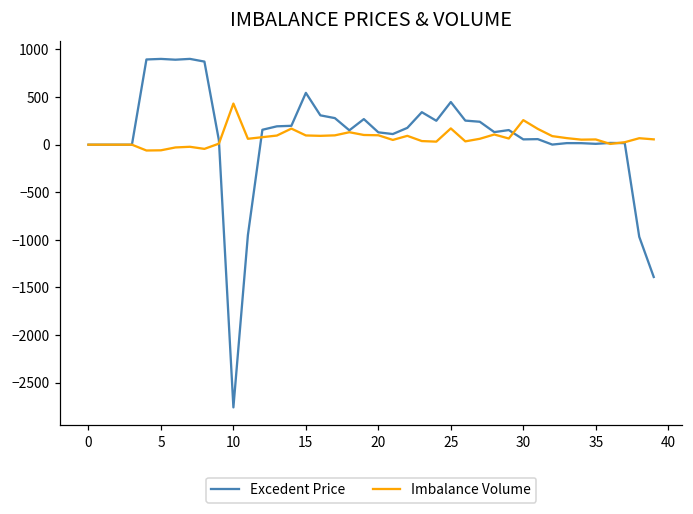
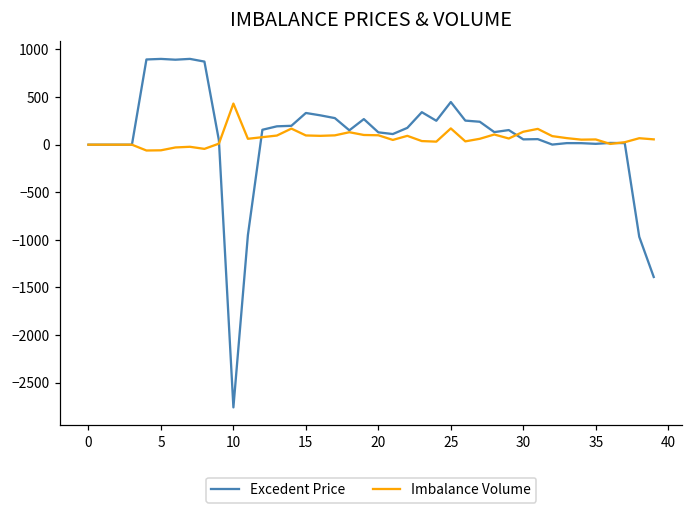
Excedent Price, 15: 500 -> 300
Imbalance Volume, 30: 300 -> 100
